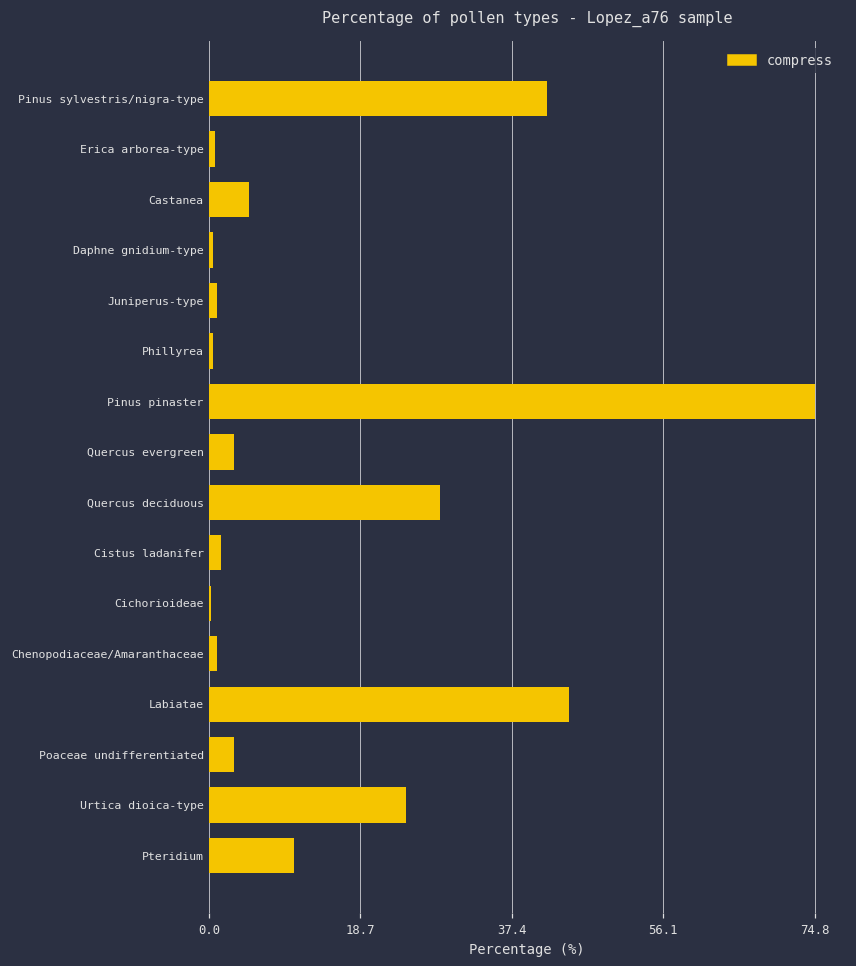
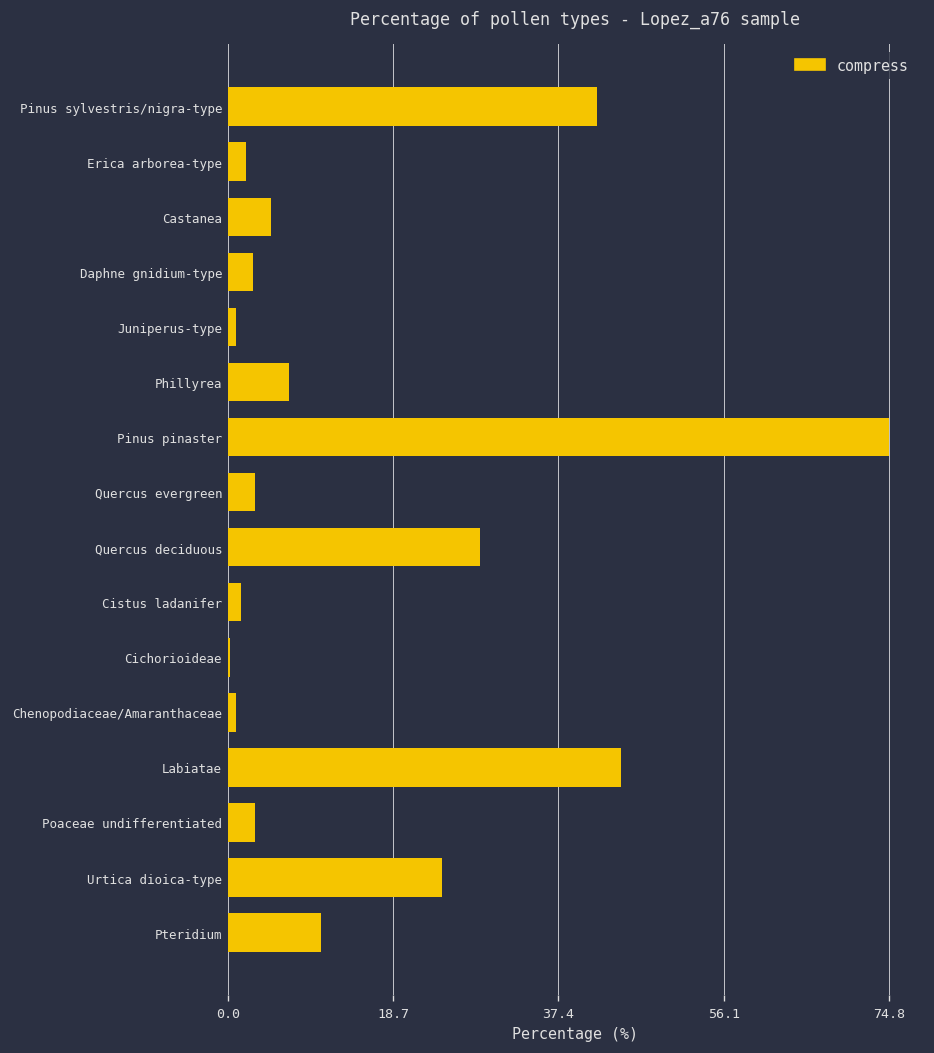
Erica arborea-type: 1 -> 2
Daphne gnidium-type: 0 -> 3
Phillyrea: 0 -> 7
